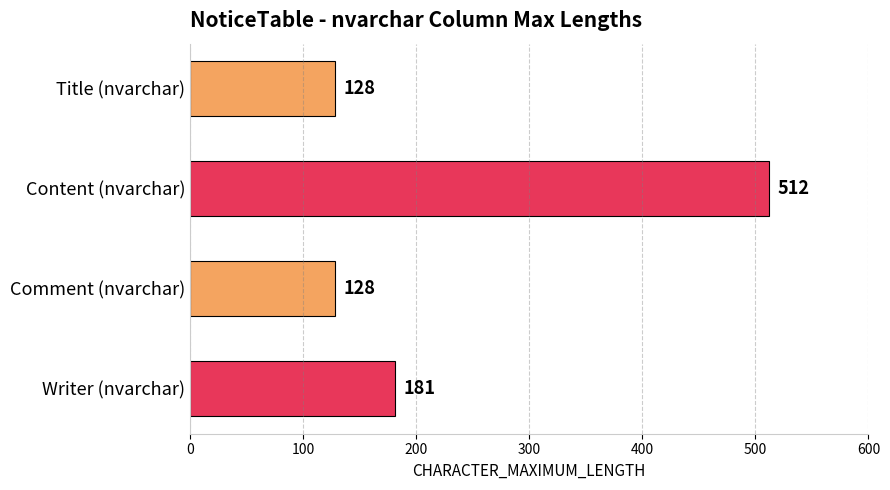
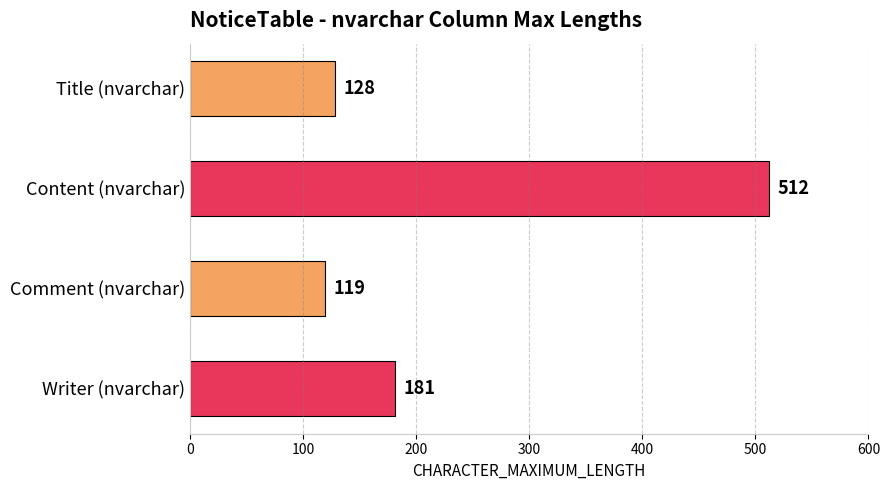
Comment (nvarchar): 128 -> 119
